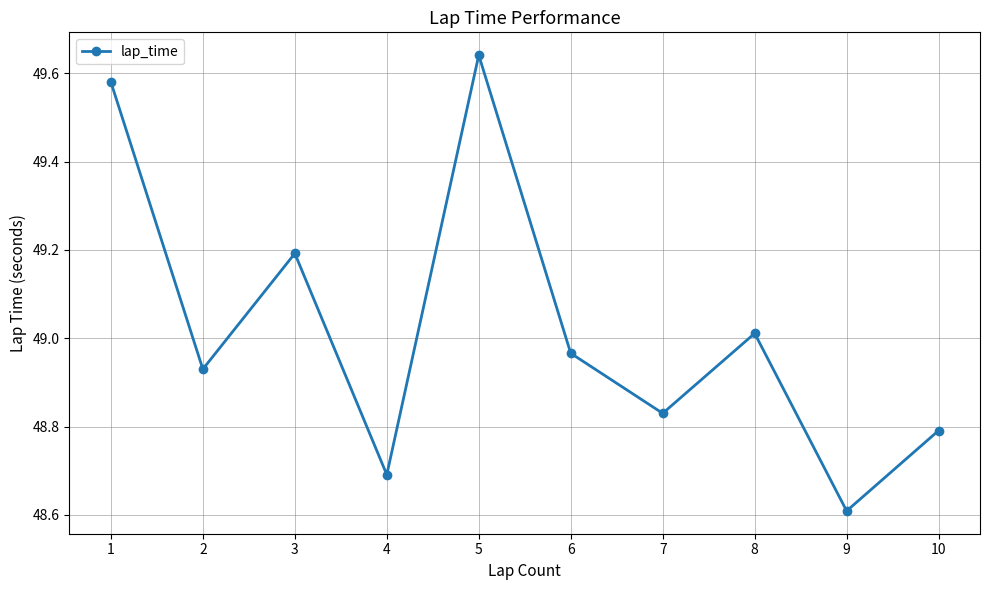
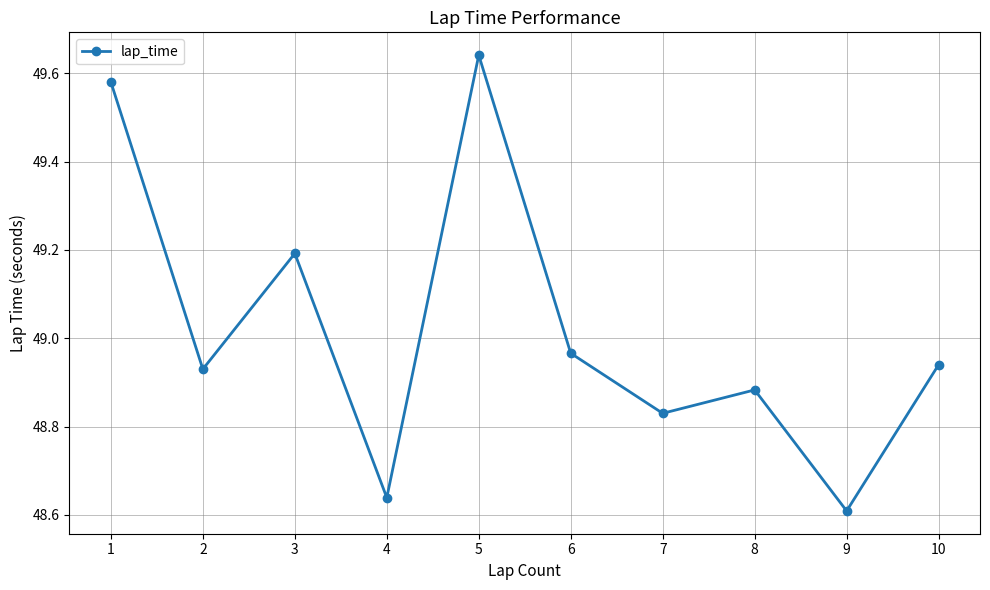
4: 48.69 -> 48.64
8: 49.01 -> 48.88
10: 48.79 -> 48.94
